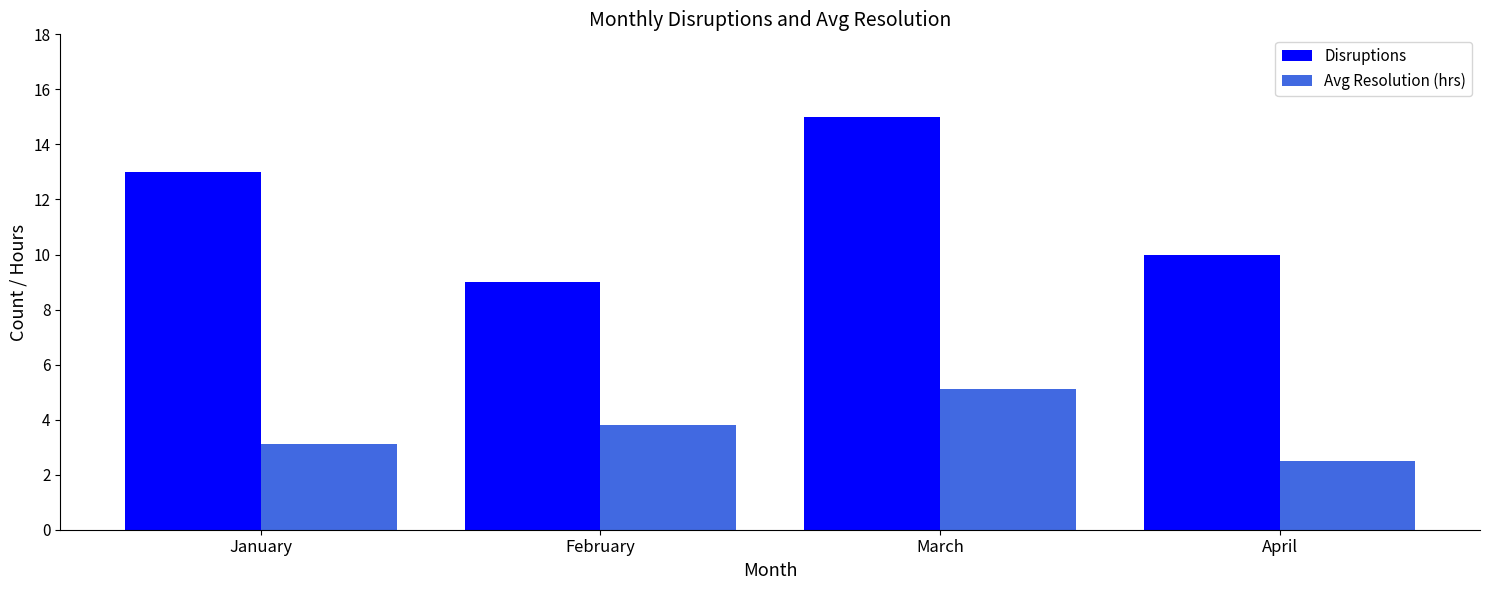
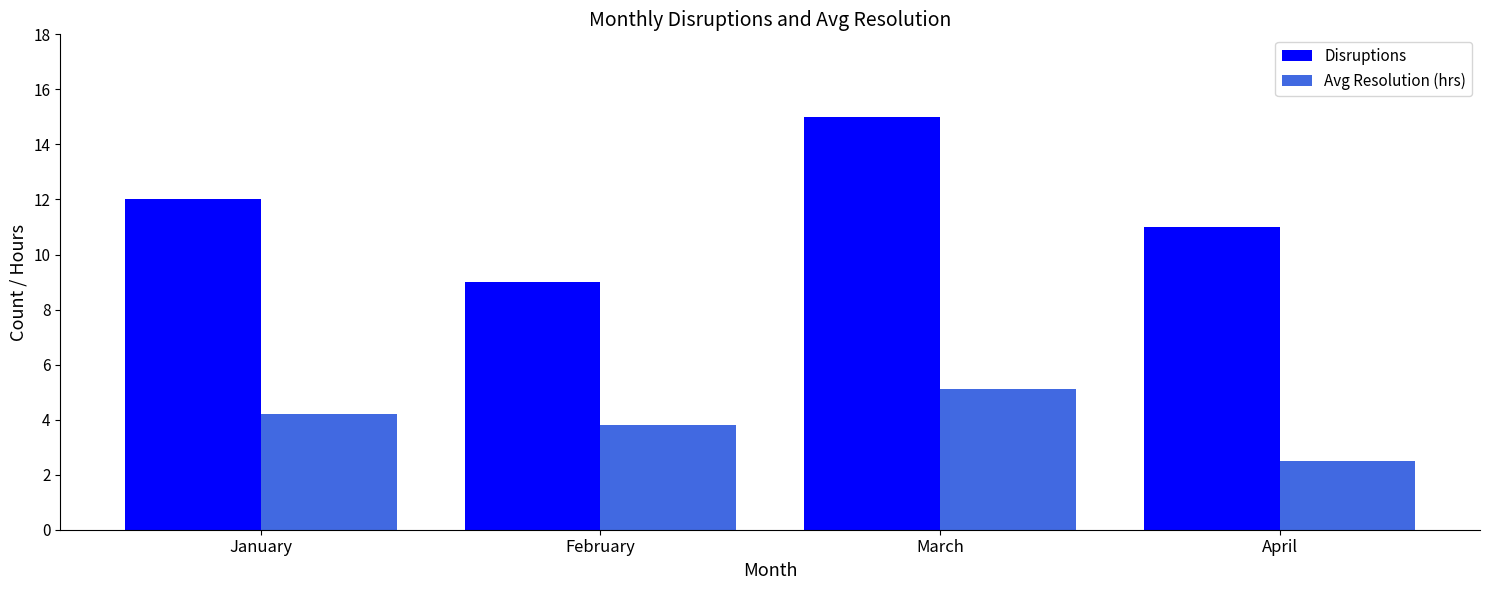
Disruptions, January: 13 -> 12
Avg Resolution (hrs), January: 3.1 -> 4.2
Disruptions, April: 10 -> 11
